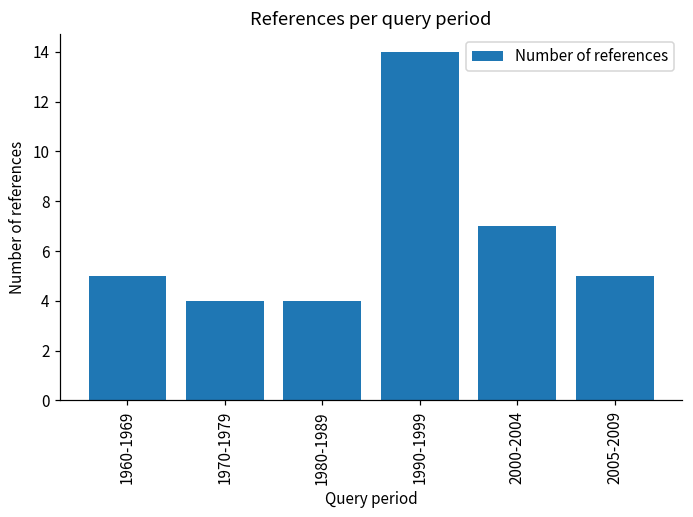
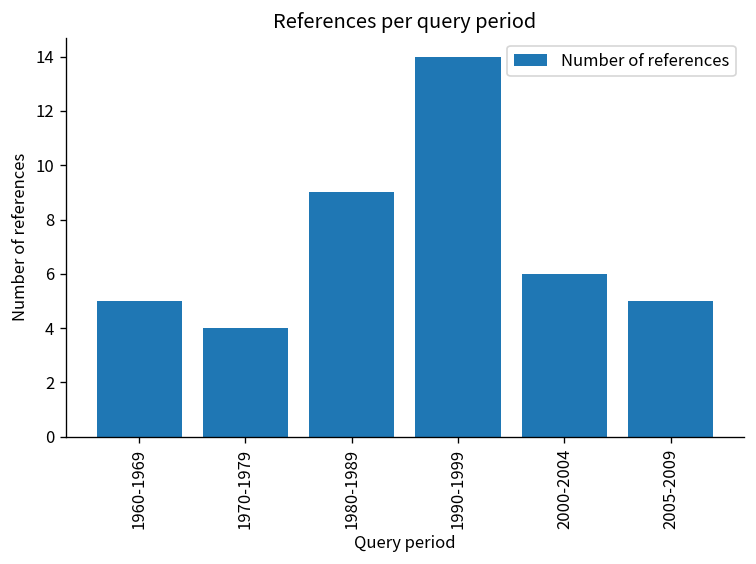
1980-1989: 4 -> 9
2000-2004: 7 -> 6
